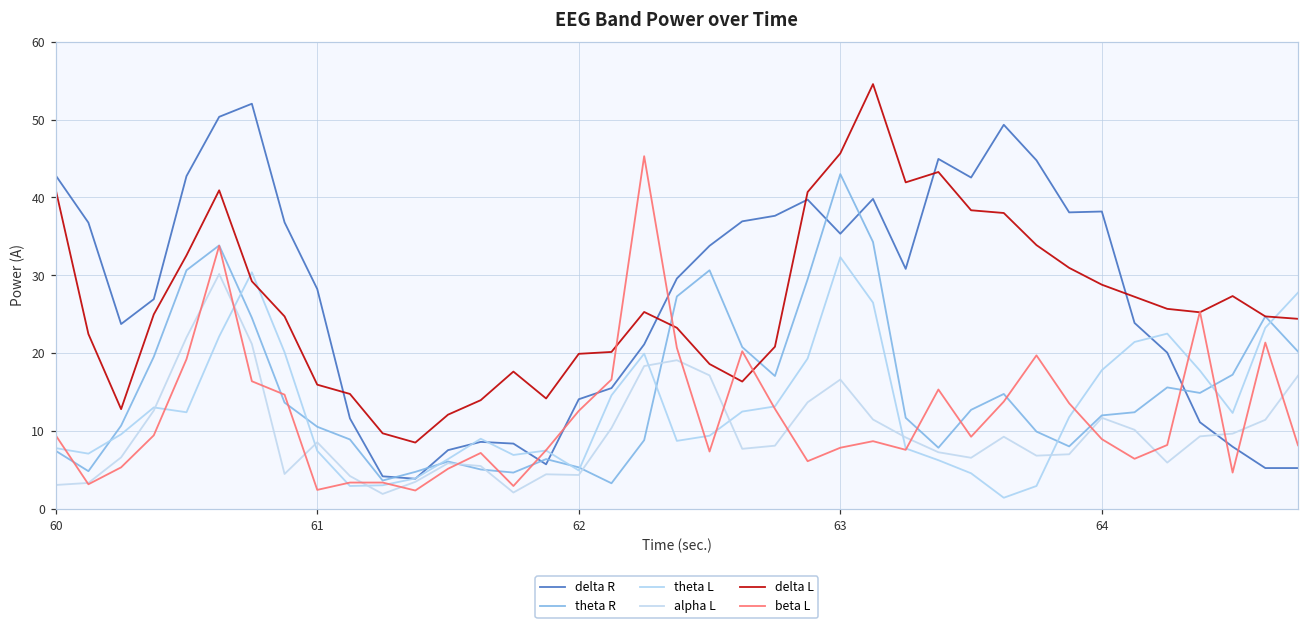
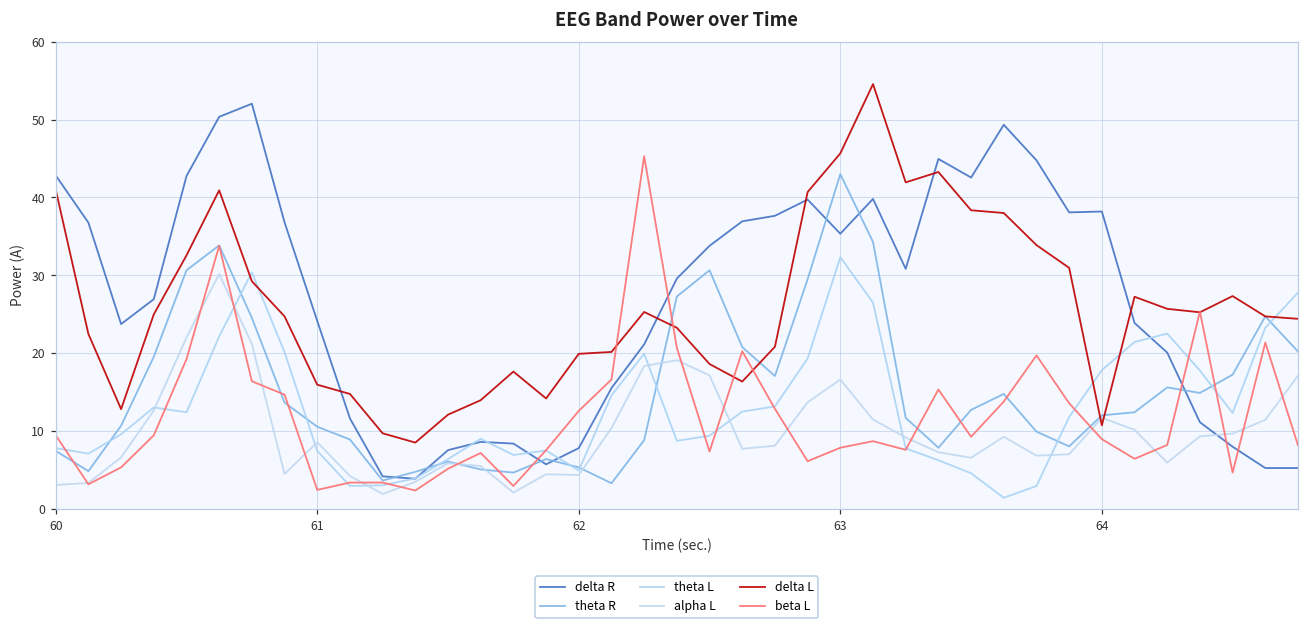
delta R, 61: 28 -> 24
delta R, 62: 14 -> 8
delta L, 64: 29 -> 11
